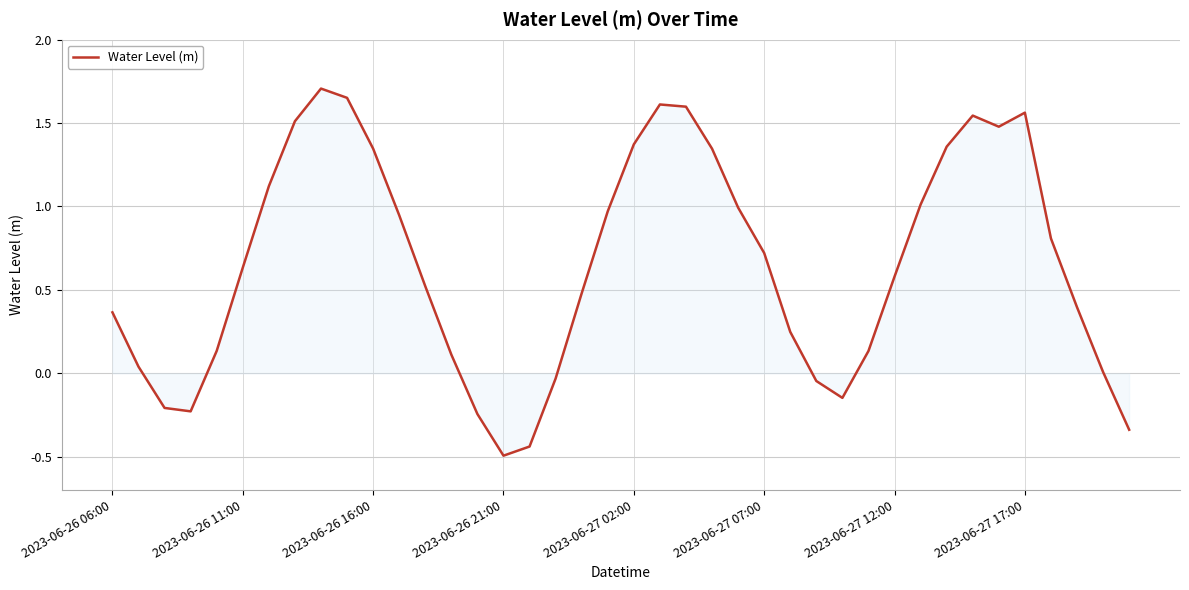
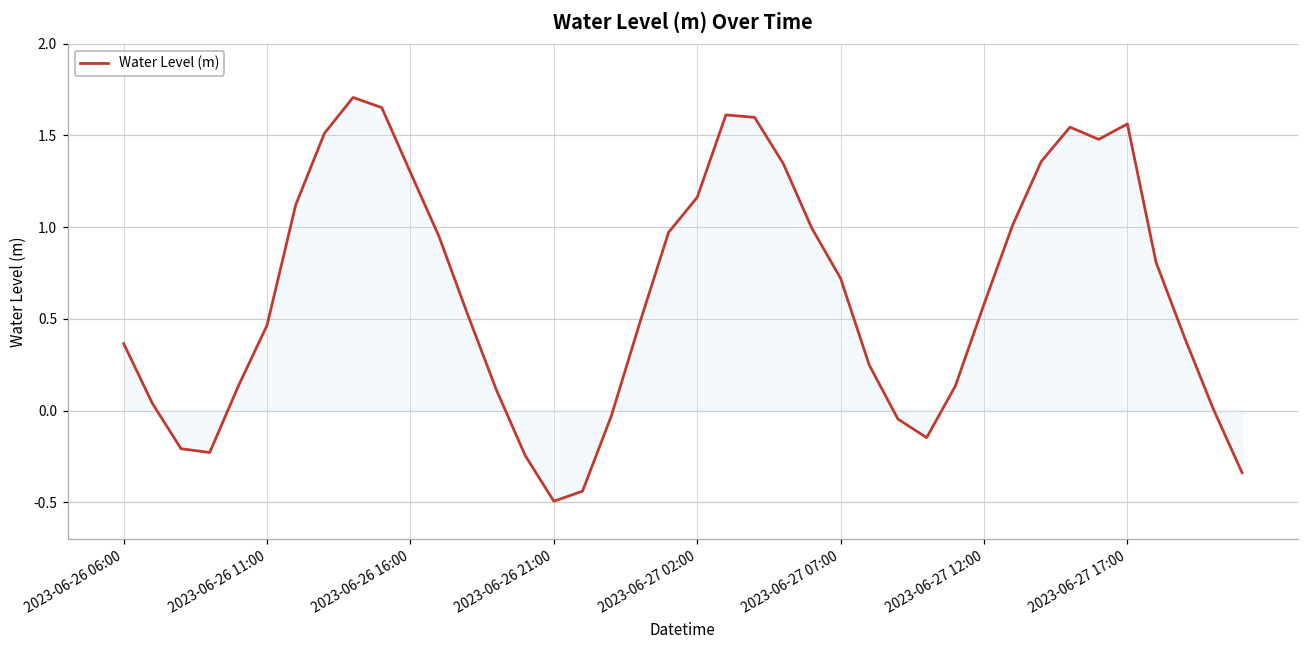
Water Level (m), 2023-06-26 11:00: 0.63 -> 0.47
Water Level (m), 2023-06-26 16:00: 1.35 -> 1.30
Water Level (m), 2023-06-27 02:00: 1.37 -> 1.16
